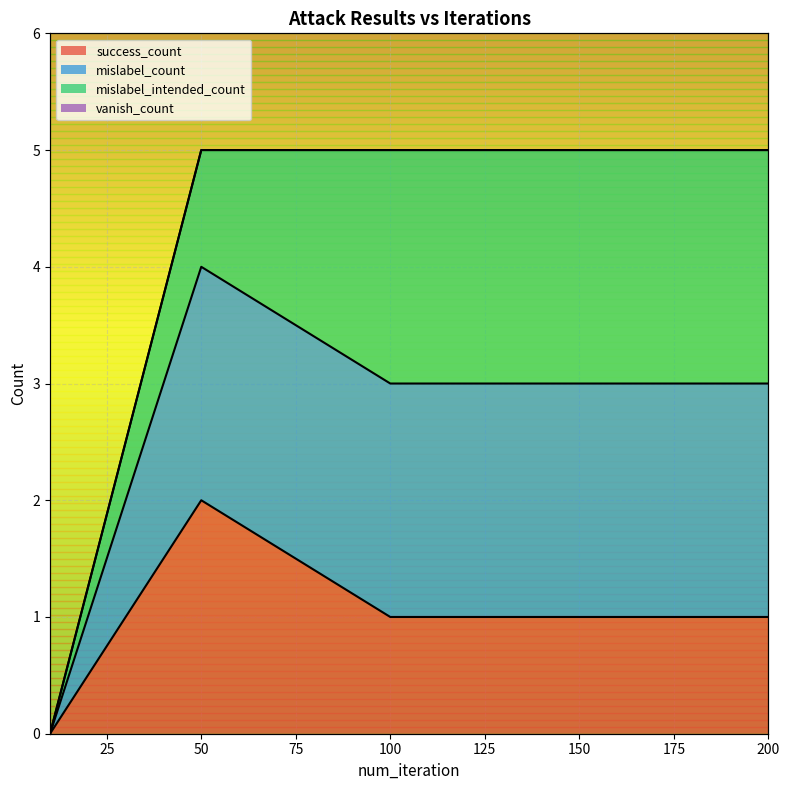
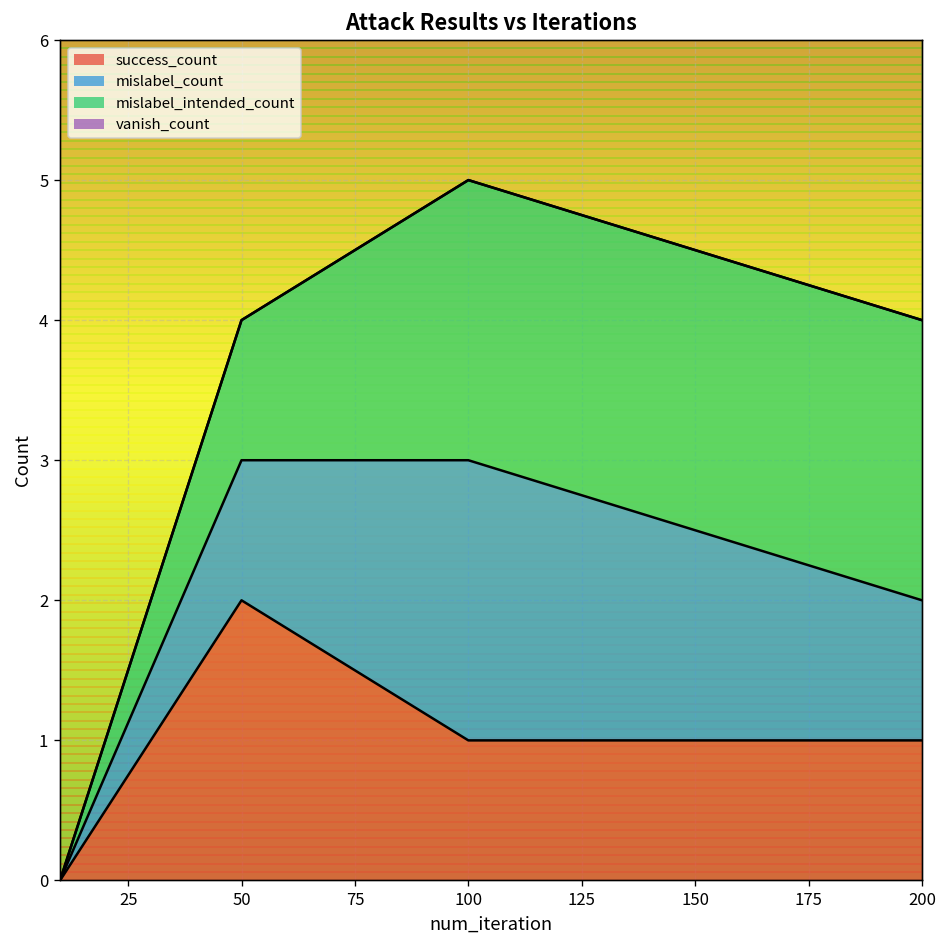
mislabel_count, 50: 2 -> 1
mislabel_count, 200: 2 -> 1
